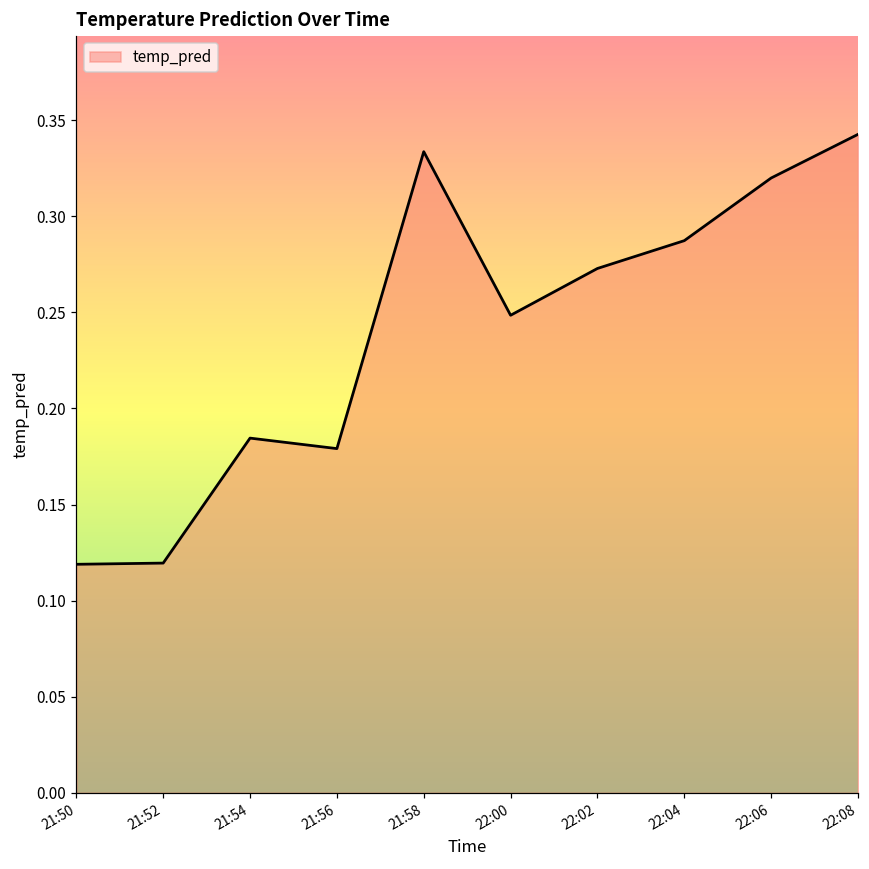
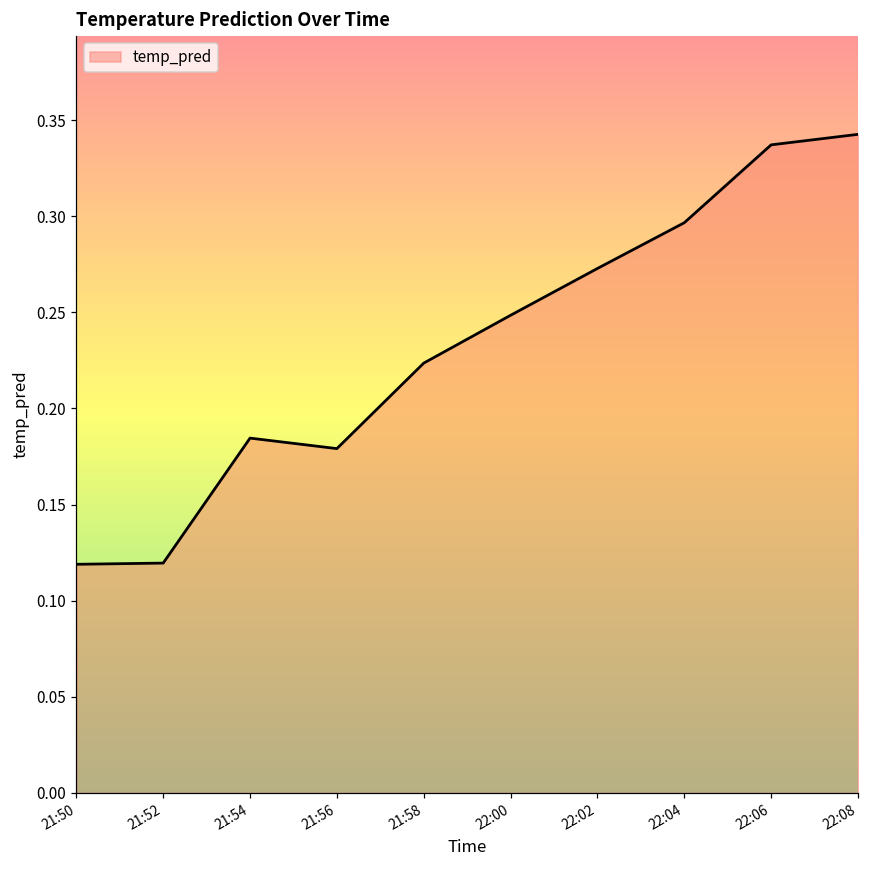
21:58: 0.334 -> 0.224
22:04: 0.287 -> 0.297
22:06: 0.320 -> 0.337
